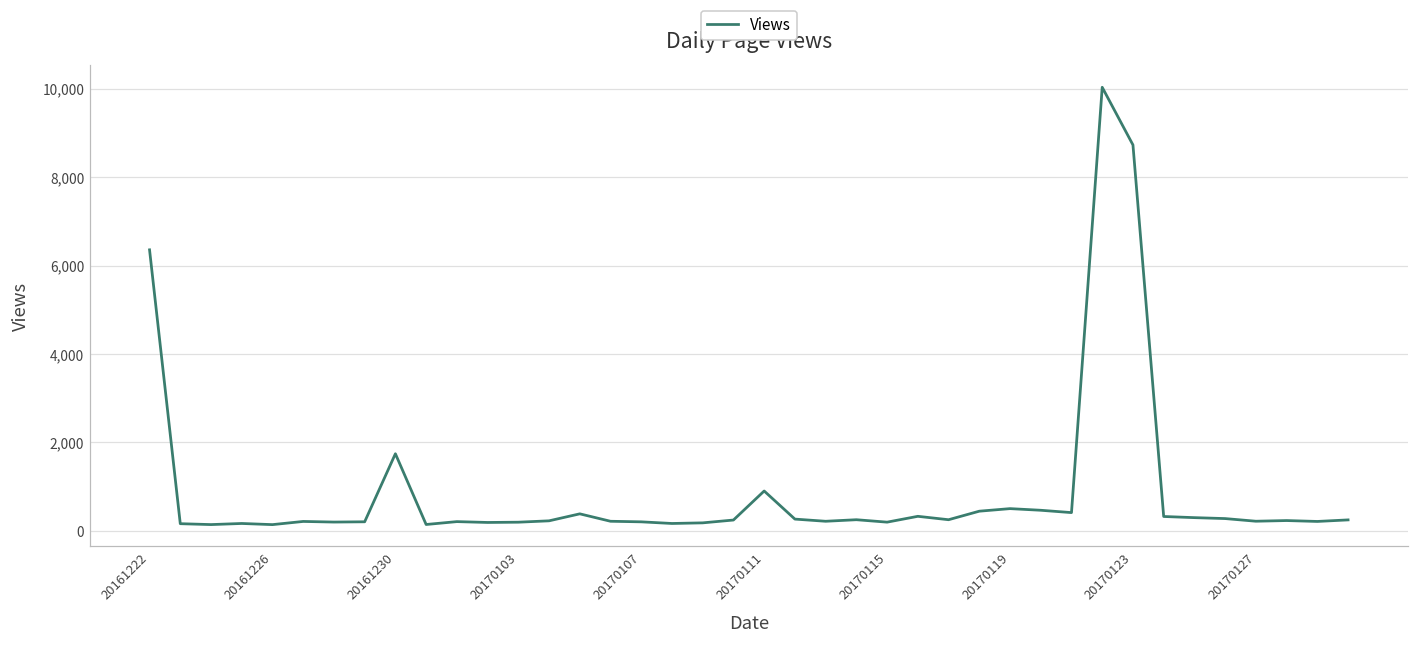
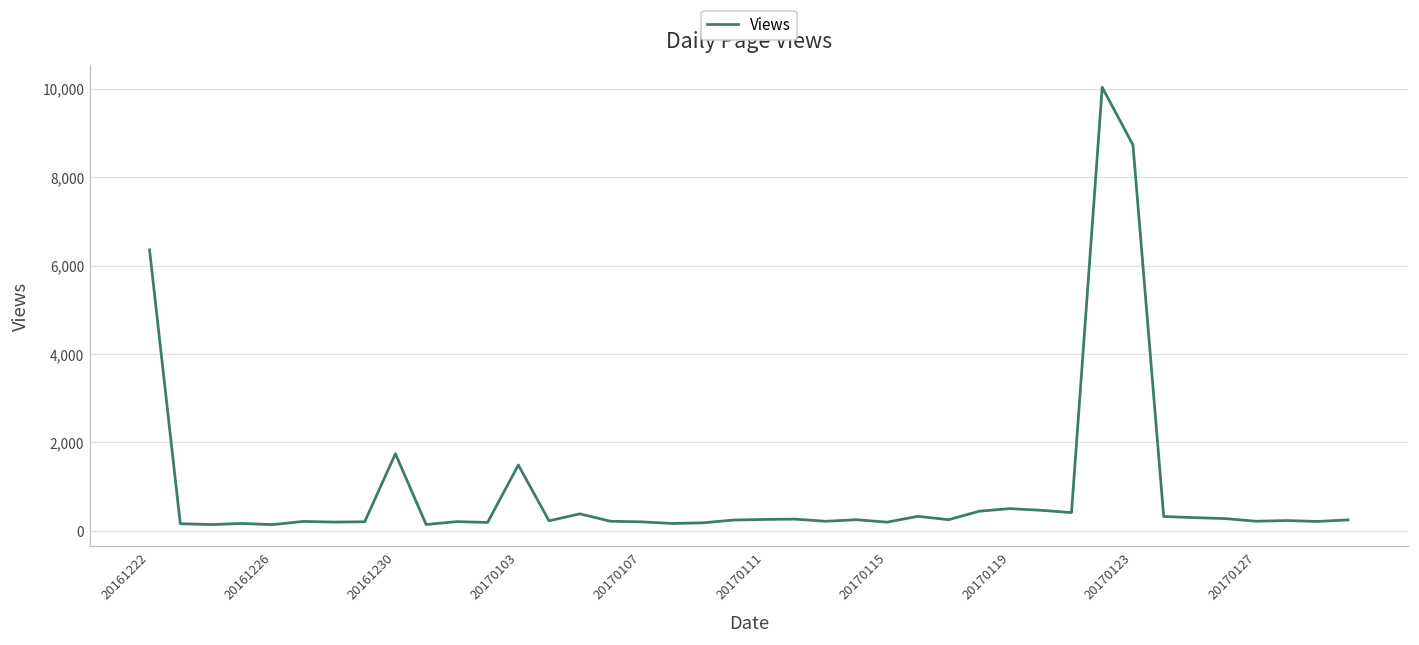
20170103: 200 -> 1,500
20170111: 900 -> 300
